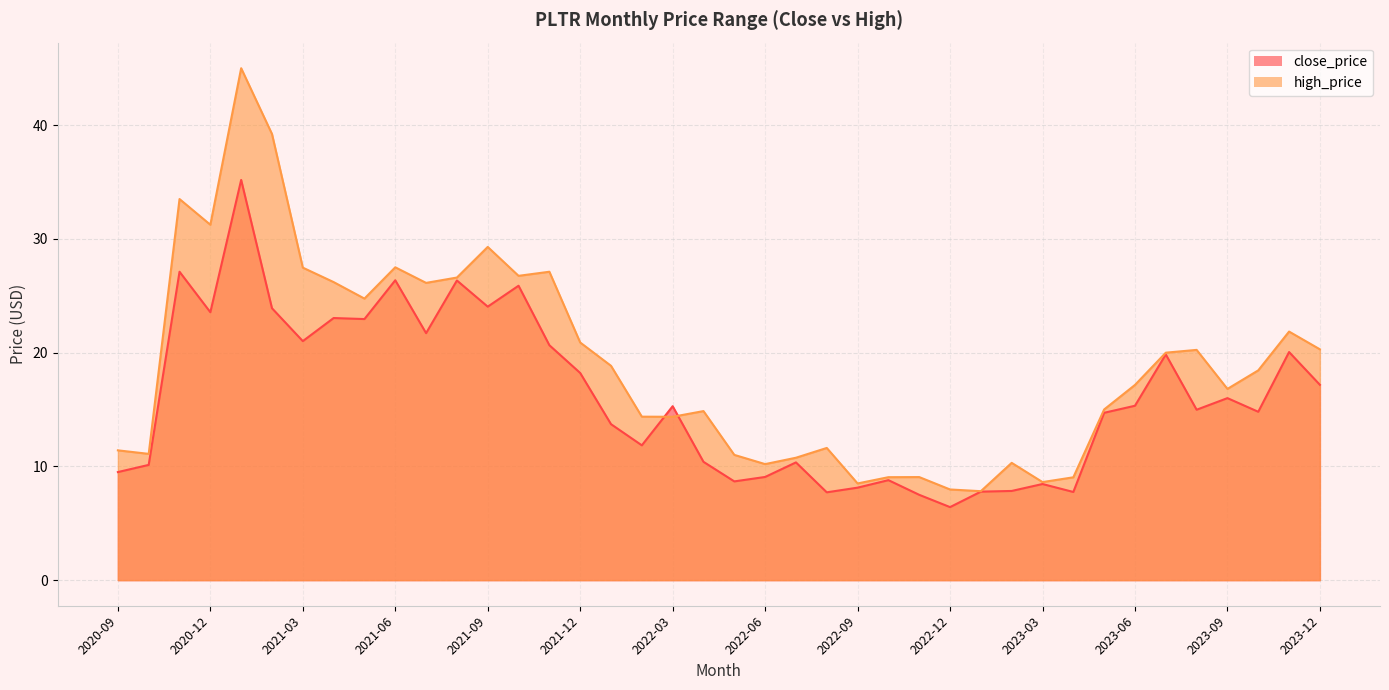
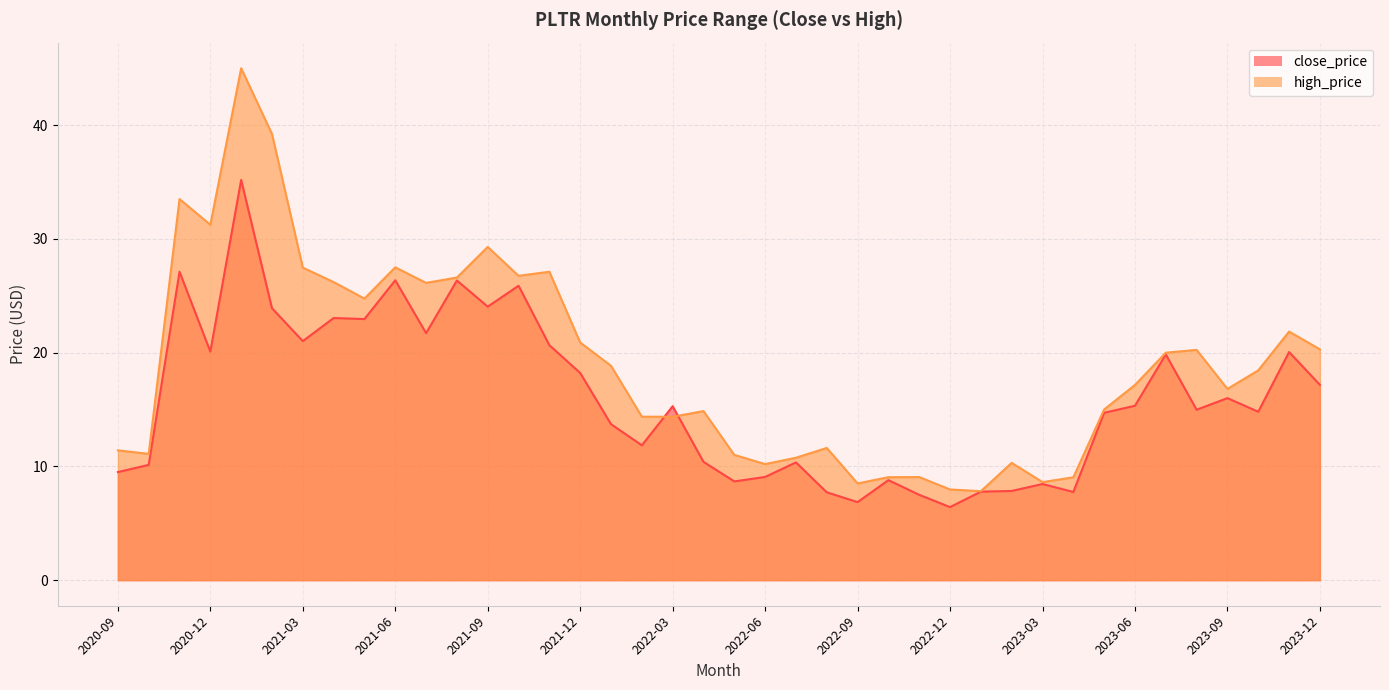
close_price, 2020-12: 23.6 -> 20.1
close_price, 2022-09: 8.1 -> 6.9
